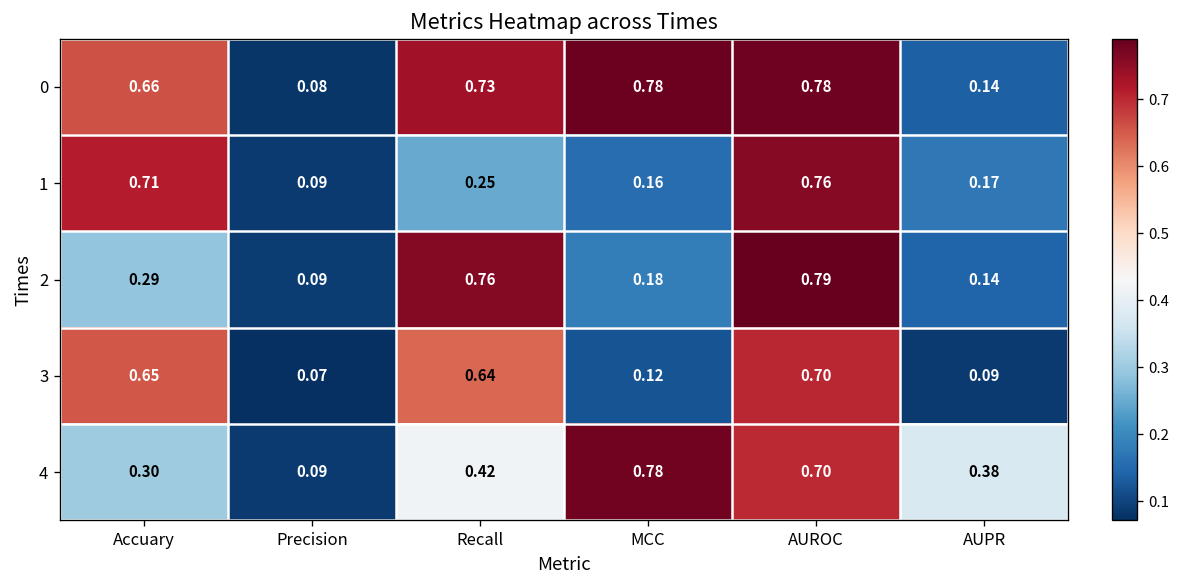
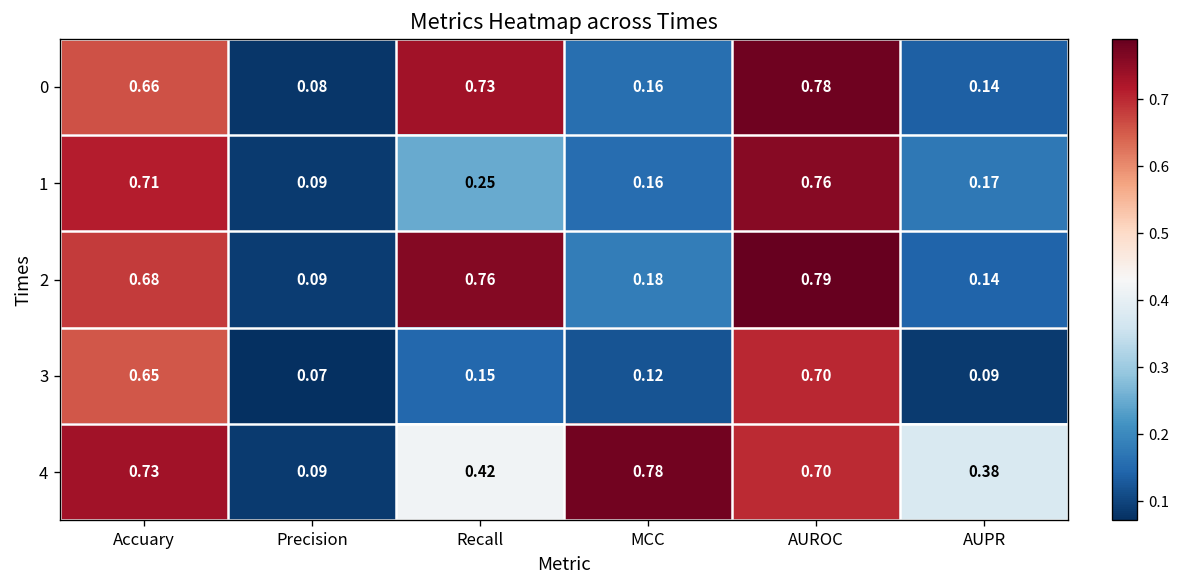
0, MCC: 0.78 -> 0.16
2, Accuary: 0.29 -> 0.68
3, Recall: 0.64 -> 0.15
4, Accuary: 0.30 -> 0.73
